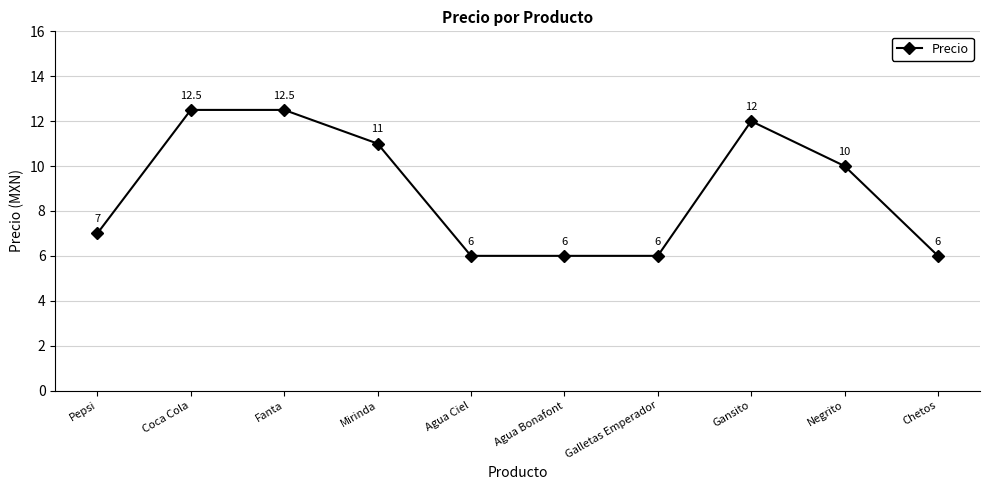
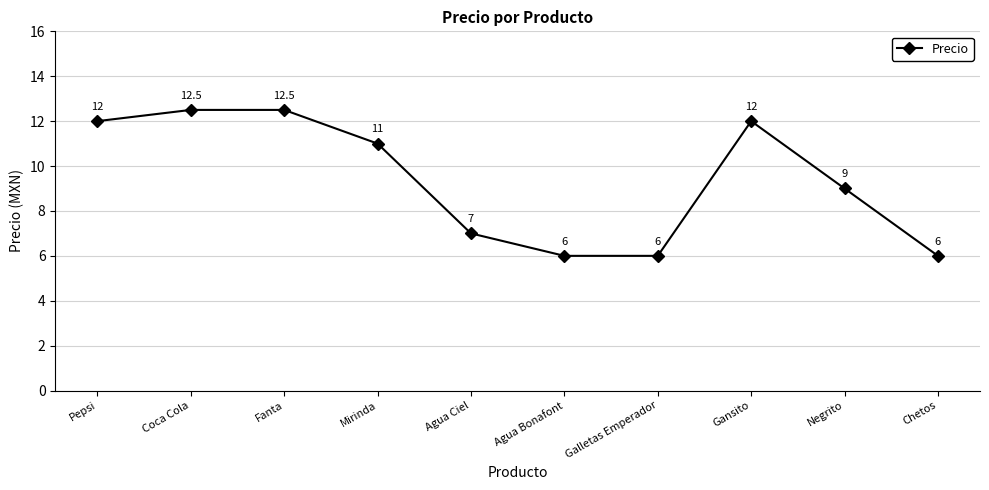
Pepsi: 7 -> 12
Agua Ciel: 6 -> 7
Negrito: 10 -> 9
